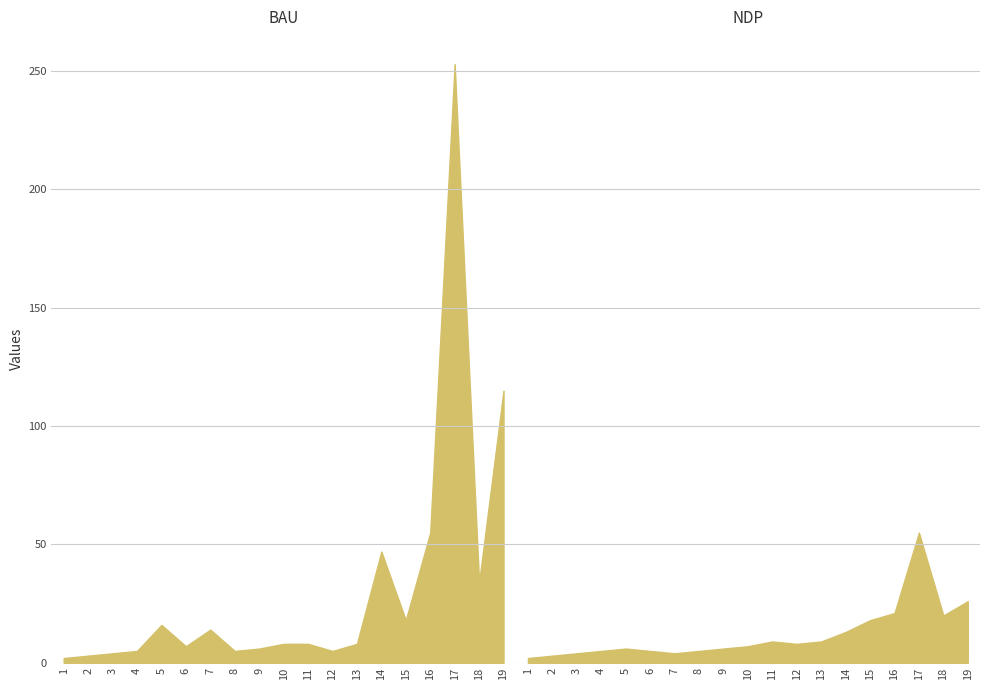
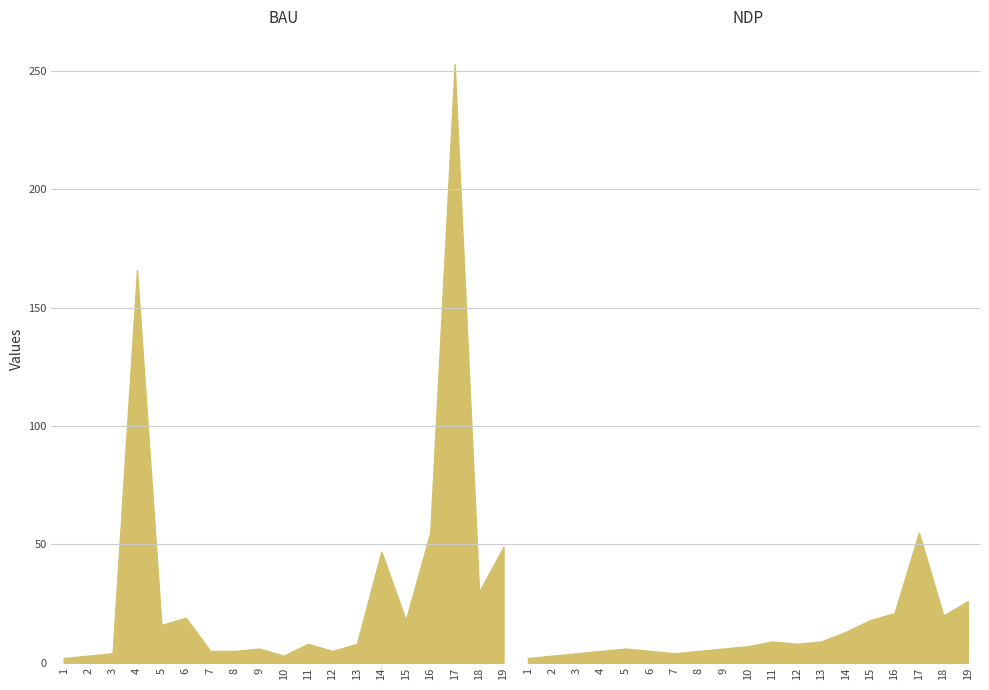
BAU, 4: 5 -> 166
BAU, 6: 7 -> 19
BAU, 7: 14 -> 5
BAU, 10: 8 -> 3
BAU, 18: 34 -> 30
BAU, 19: 115 -> 49
